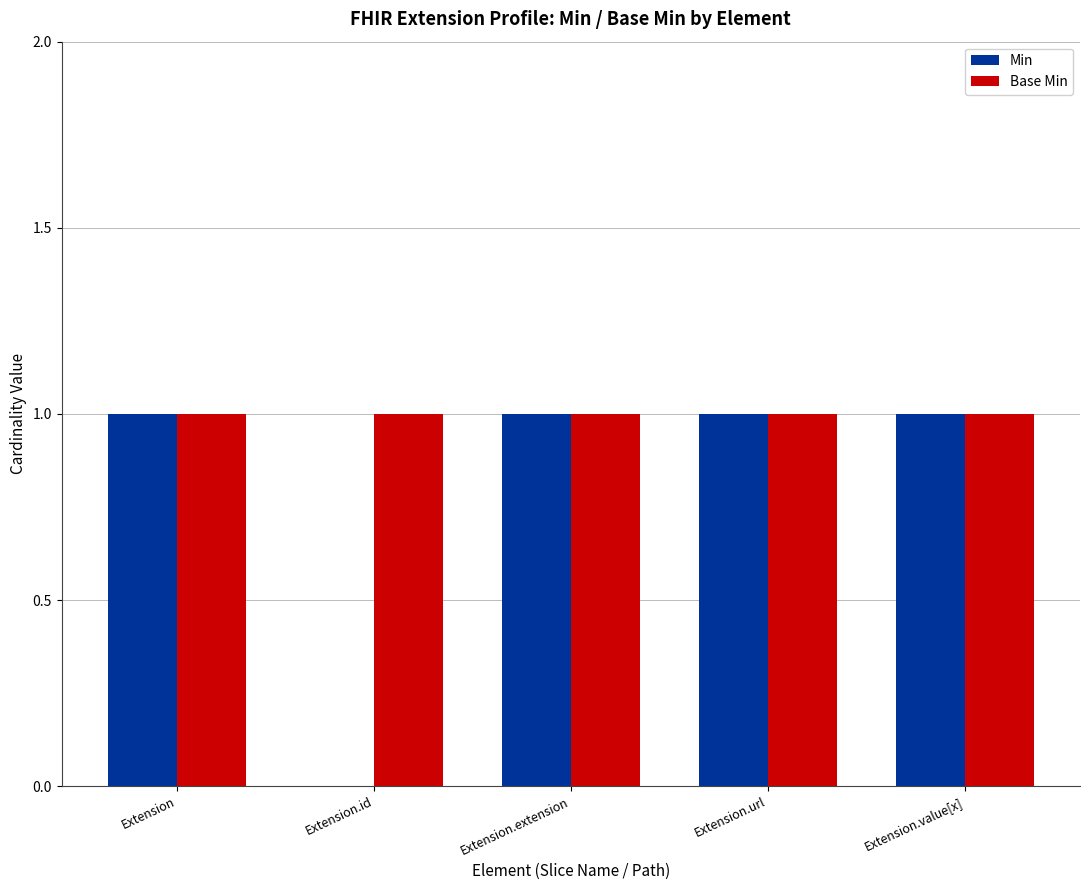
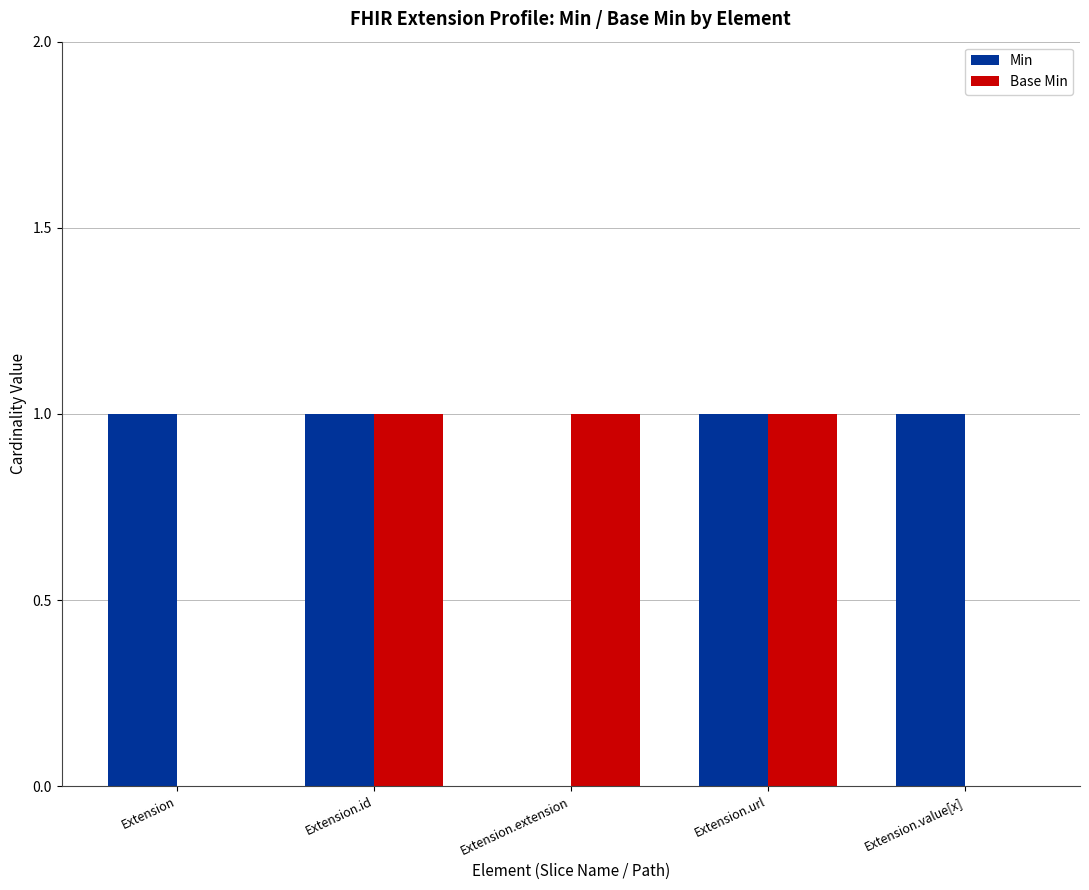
Base Min, Extension: 1 -> 0
Min, Extension.id: 0 -> 1
Min, Extension.extension: 1 -> 0
Base Min, Extension.value[x]: 1 -> 0
